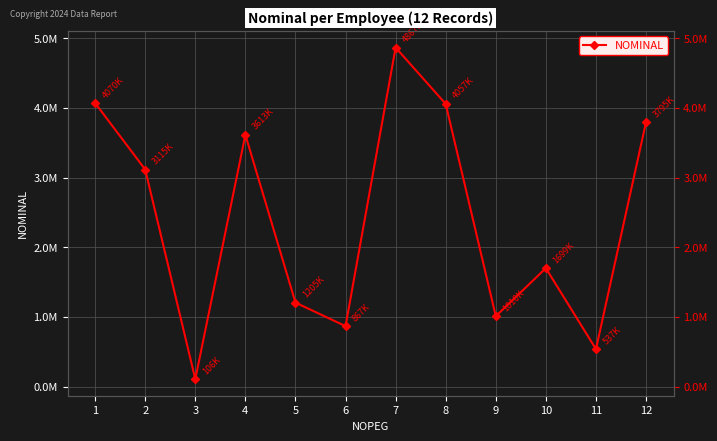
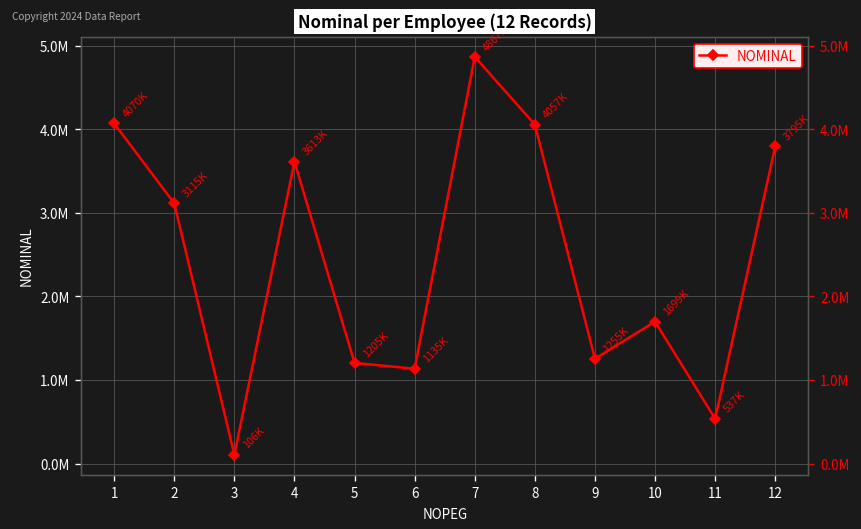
6: 867K -> 1135K
9: 1010K -> 1255K
